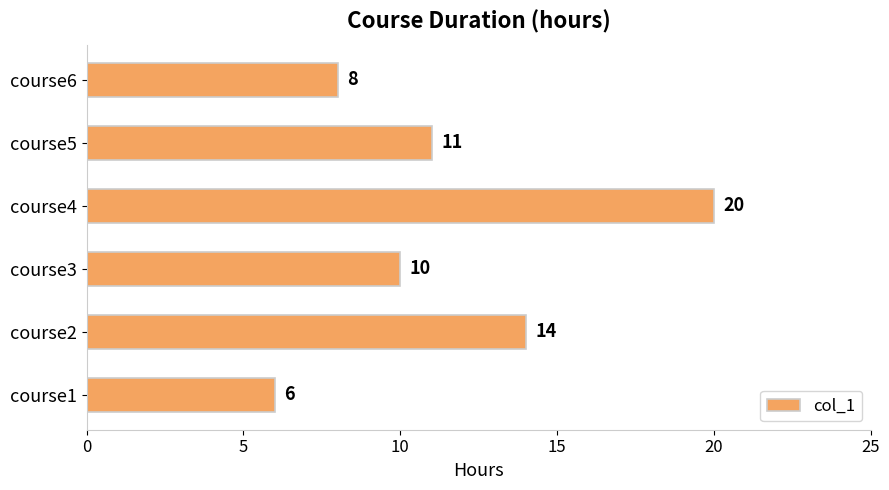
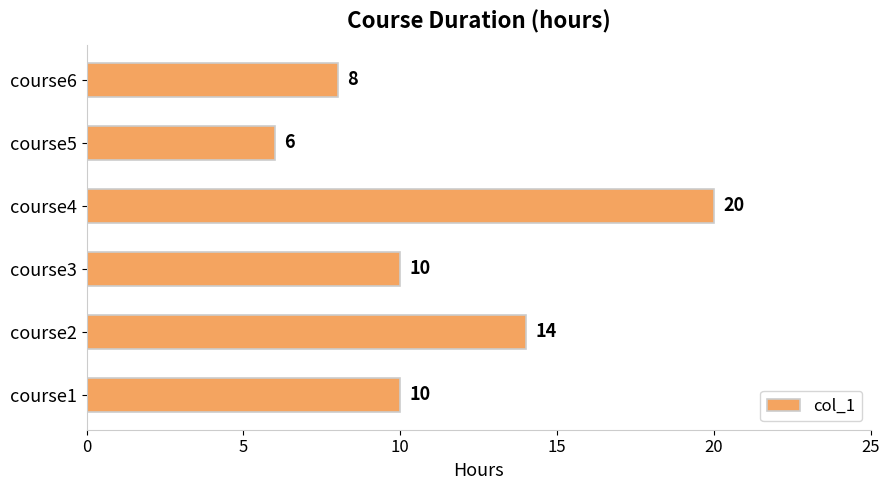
course5: 11 -> 6
course1: 6 -> 10
